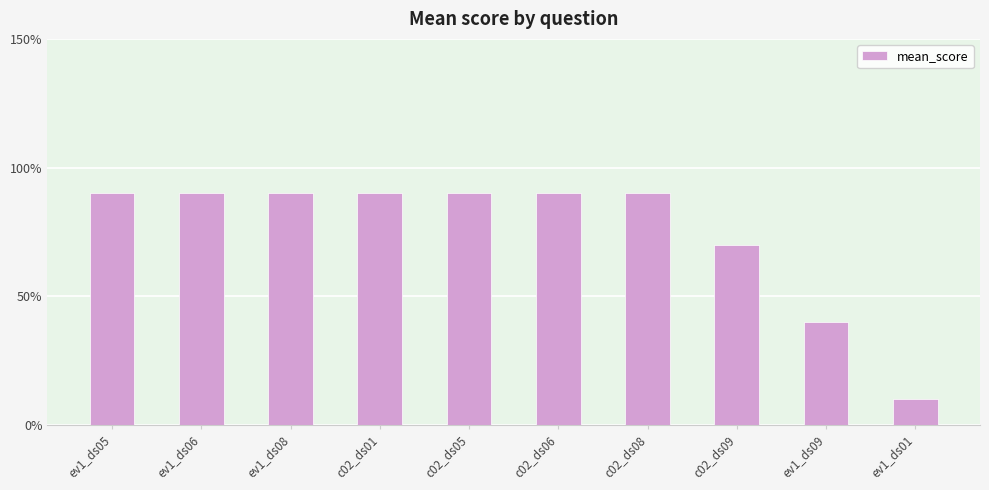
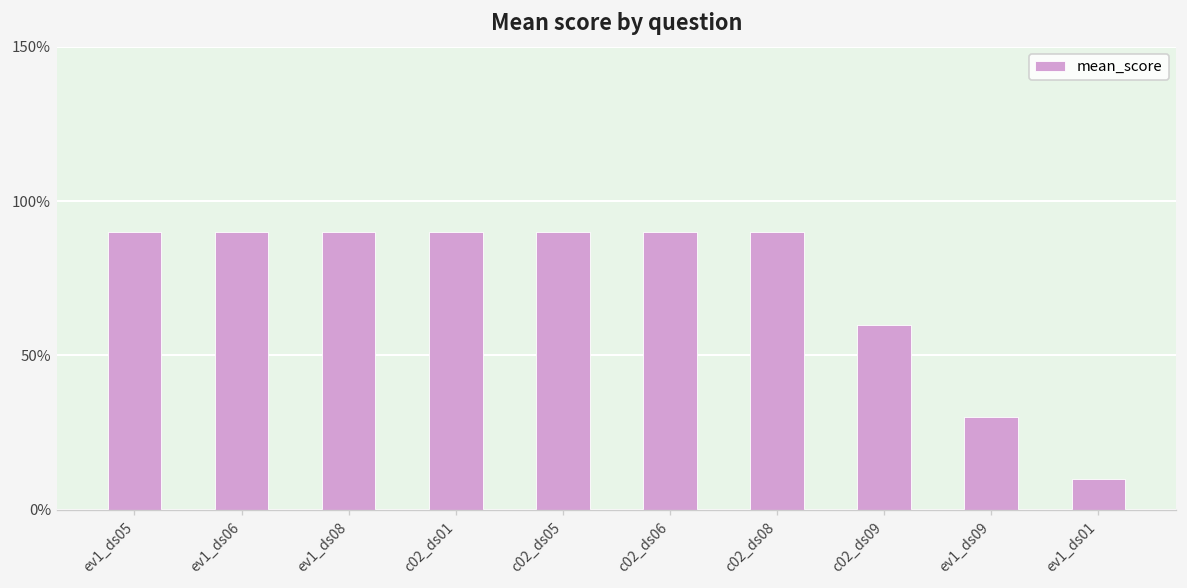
c02_ds09: 70% -> 60%
ev1_ds09: 40% -> 30%
